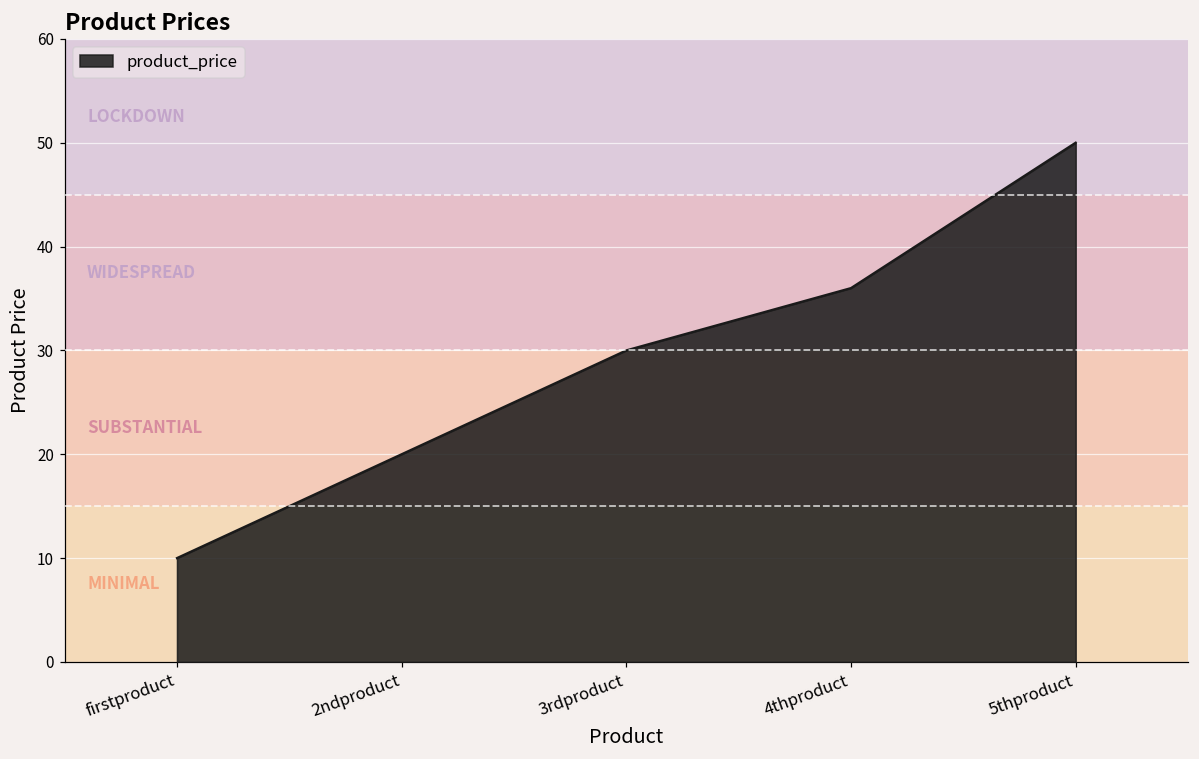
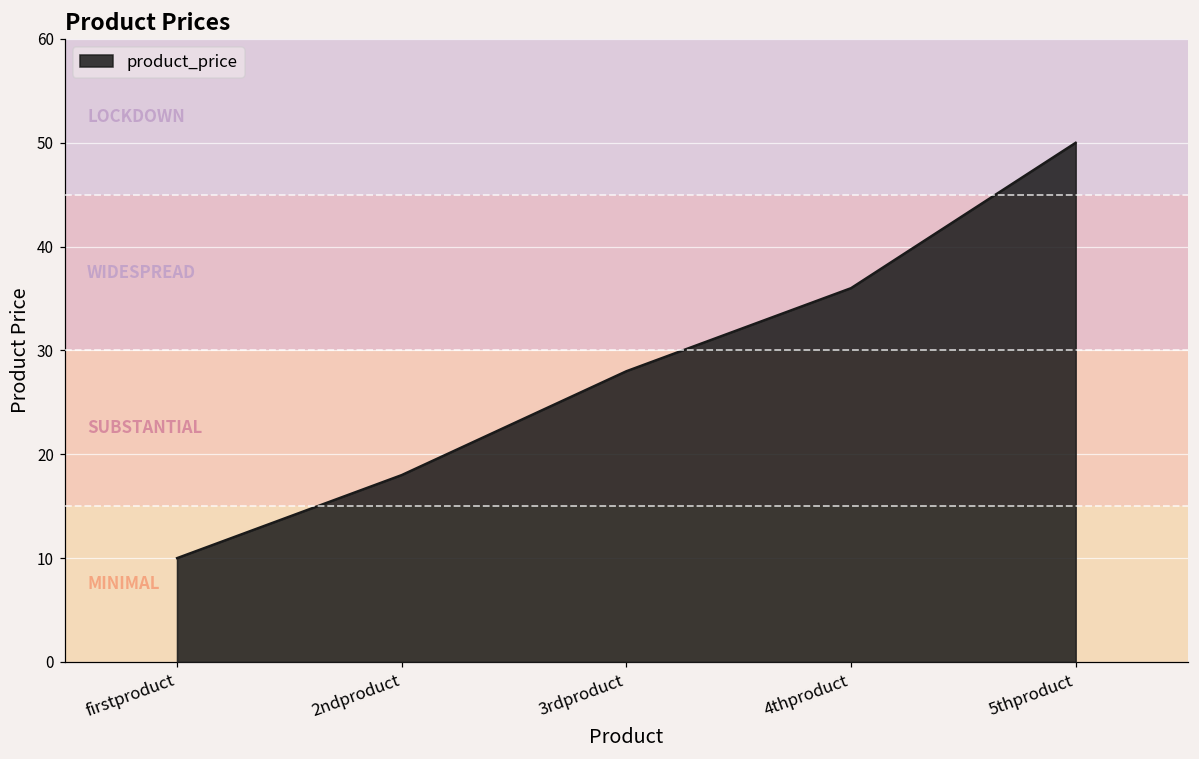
2ndproduct: 20 -> 18
3rdproduct: 30 -> 28
